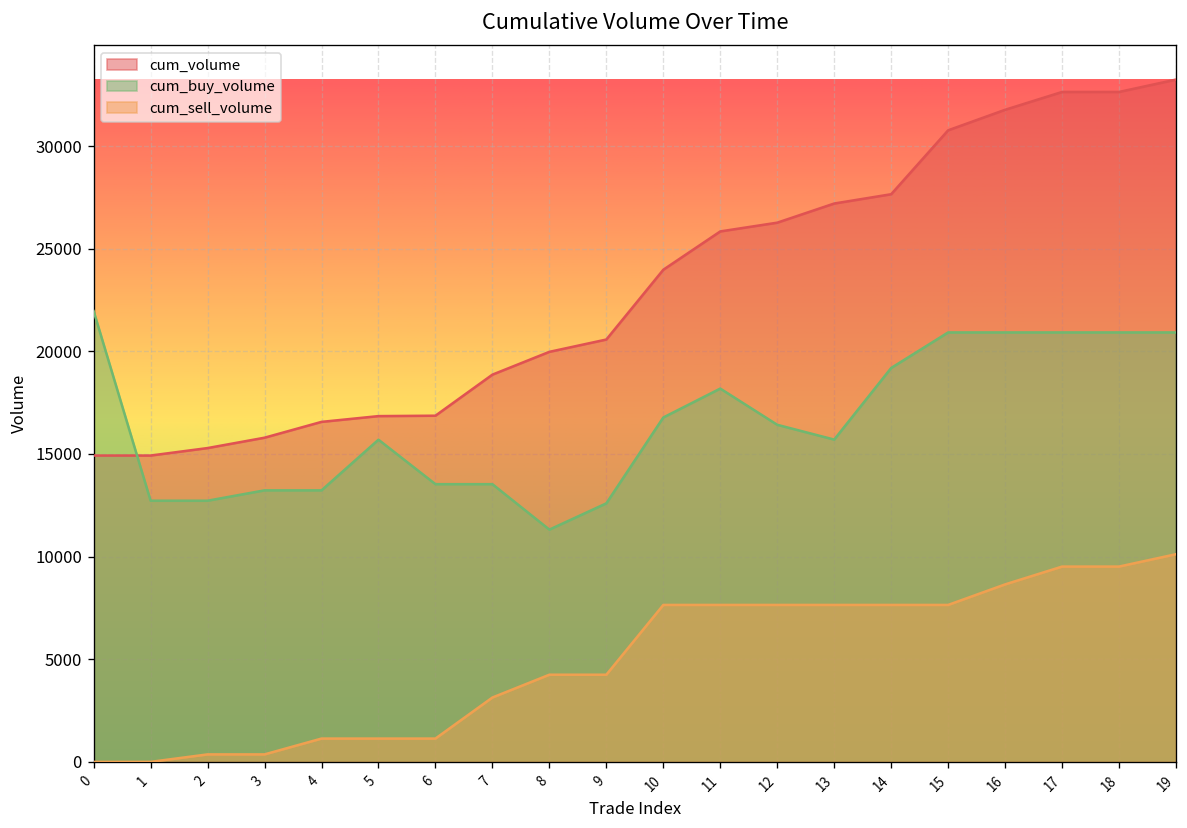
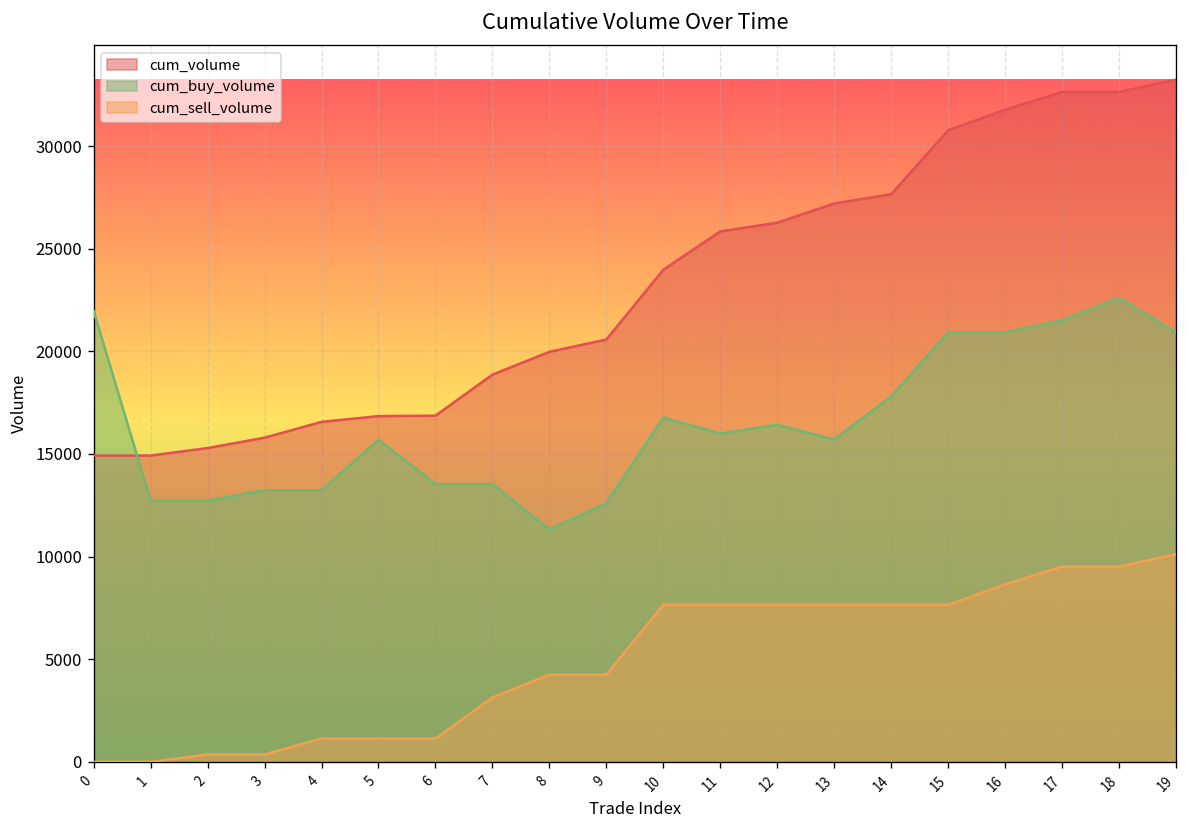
cum_buy_volume, 11: 18200 -> 16000
cum_buy_volume, 14: 19200 -> 17800
cum_buy_volume, 17: 20900 -> 21500
cum_buy_volume, 18: 20900 -> 22600
